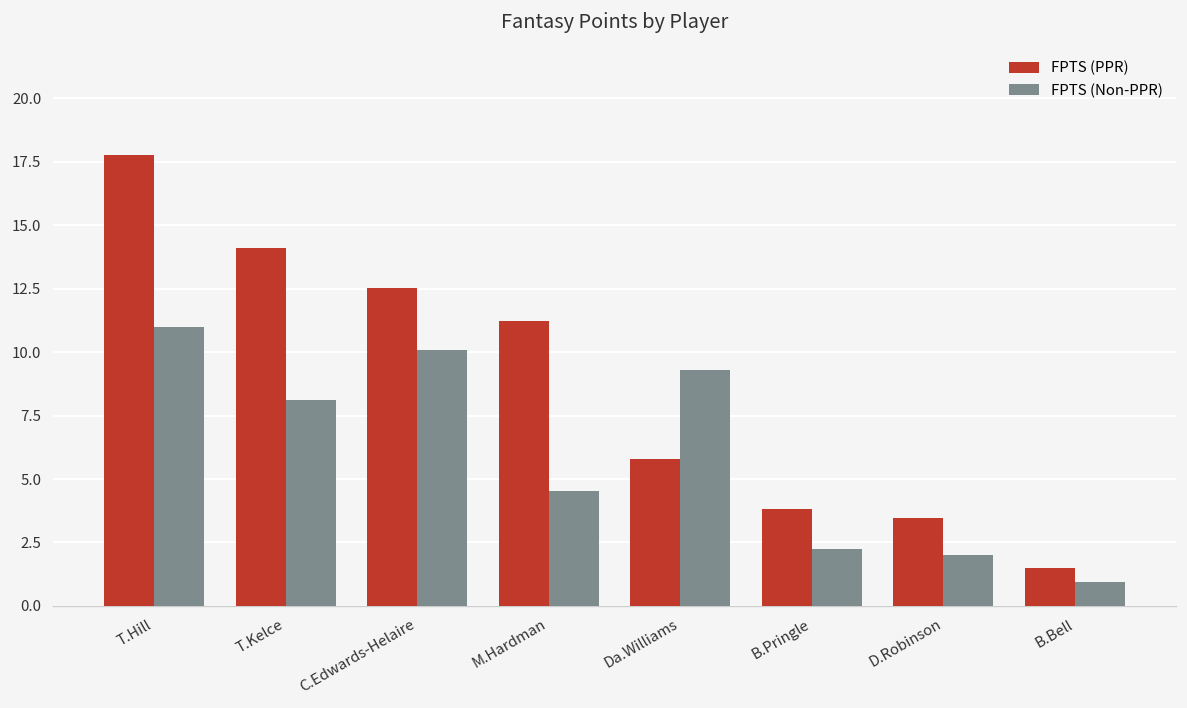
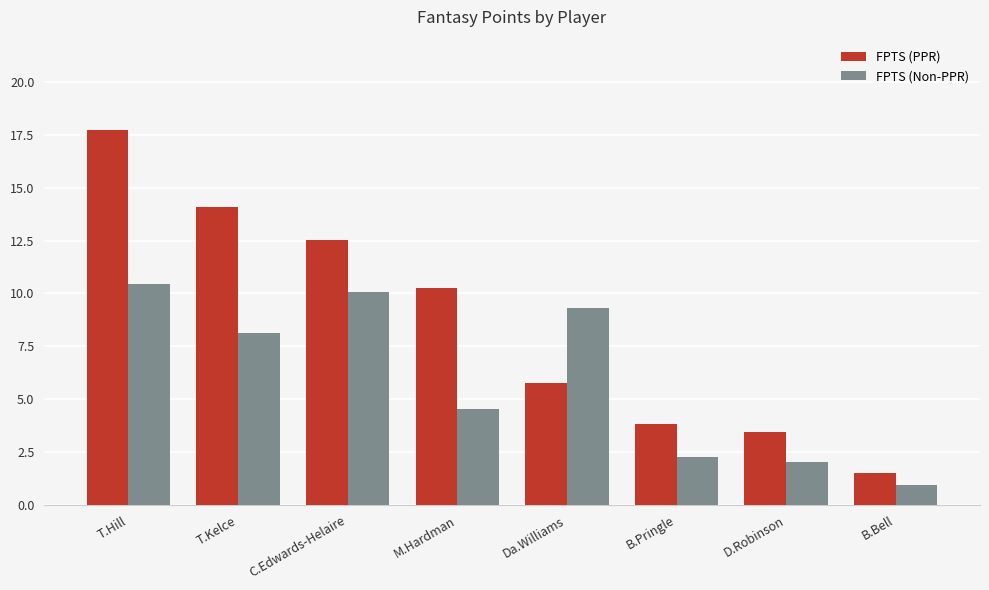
FPTS (Non-PPR), T.Hill: 11.0 -> 10.5
FPTS (PPR), M.Hardman: 11.2 -> 10.3
